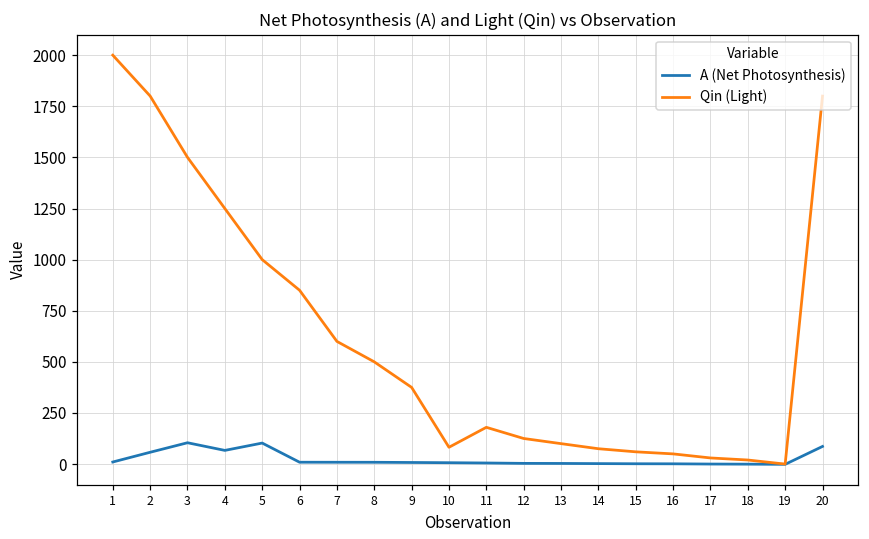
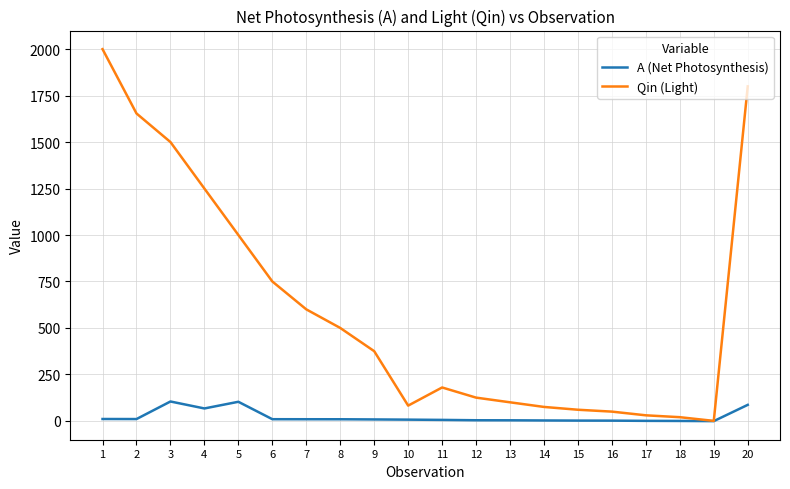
A (Net Photosynthesis), 2: 60 -> 10
Qin (Light), 2: 1800 -> 1650
Qin (Light), 6: 850 -> 750
